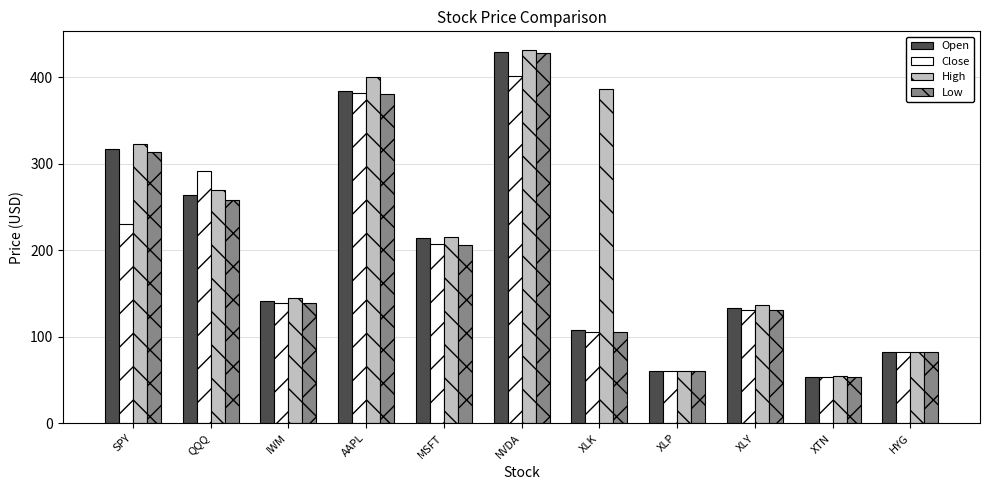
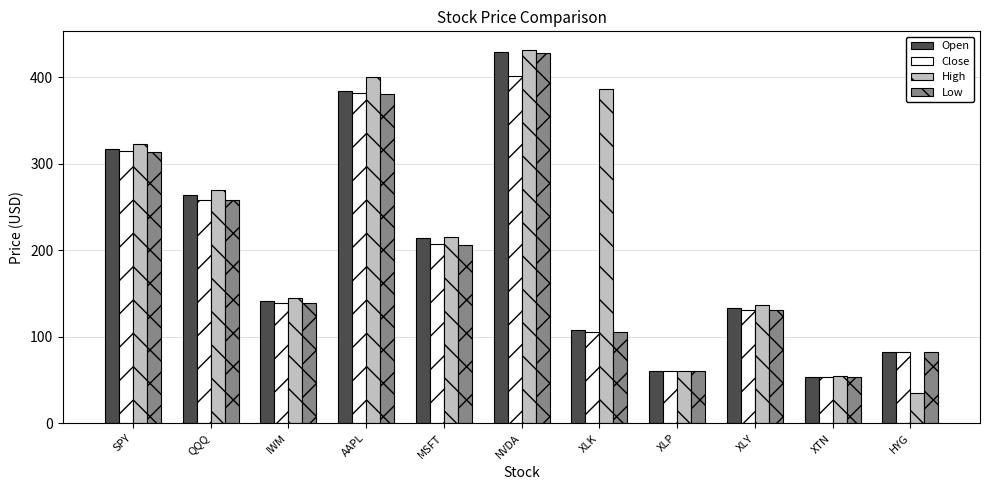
Close, SPY: 230 -> 310
Close, QQQ: 290 -> 260
High, HYG: 80 -> 40
